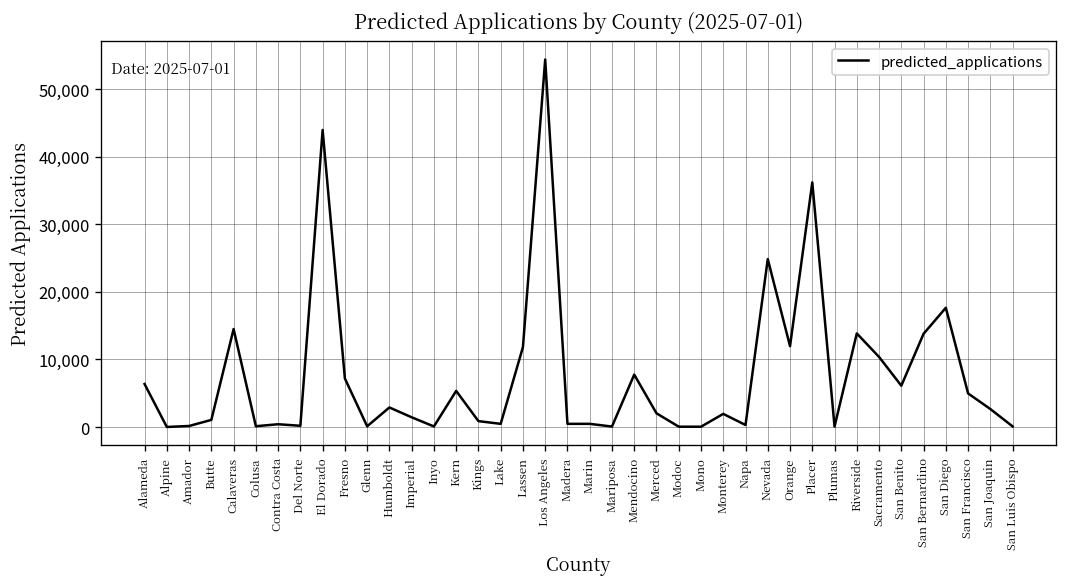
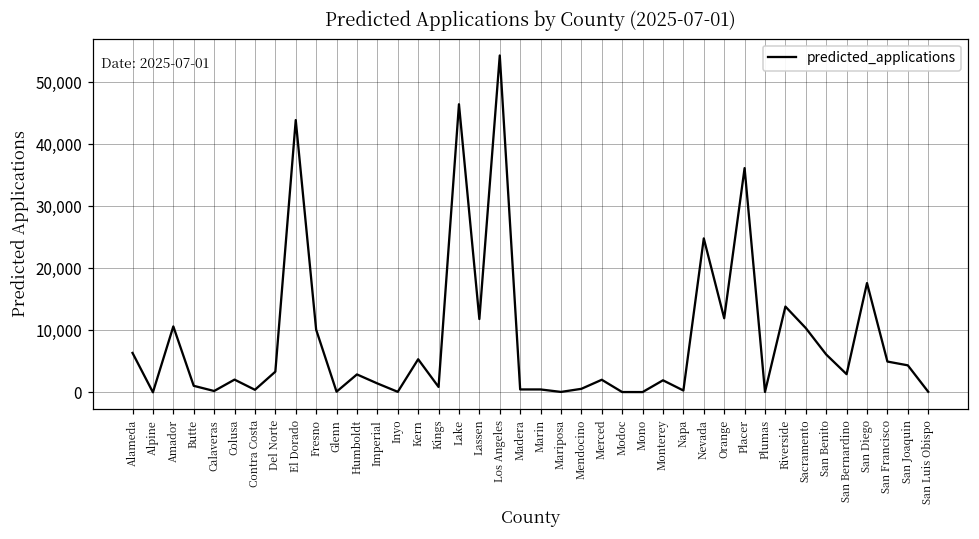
Amador: 0 -> 11,000
Calaveras: 14,000 -> 0
Colusa: 0 -> 2,000
Del Norte: 0 -> 3,000
Fresno: 7,000 -> 10,000
Lake: 0 -> 46,000
Mendocino: 8,000 -> 1,000
San Bernardino: 14,000 -> 3,000
San Joaquin: 3,000 -> 4,000
